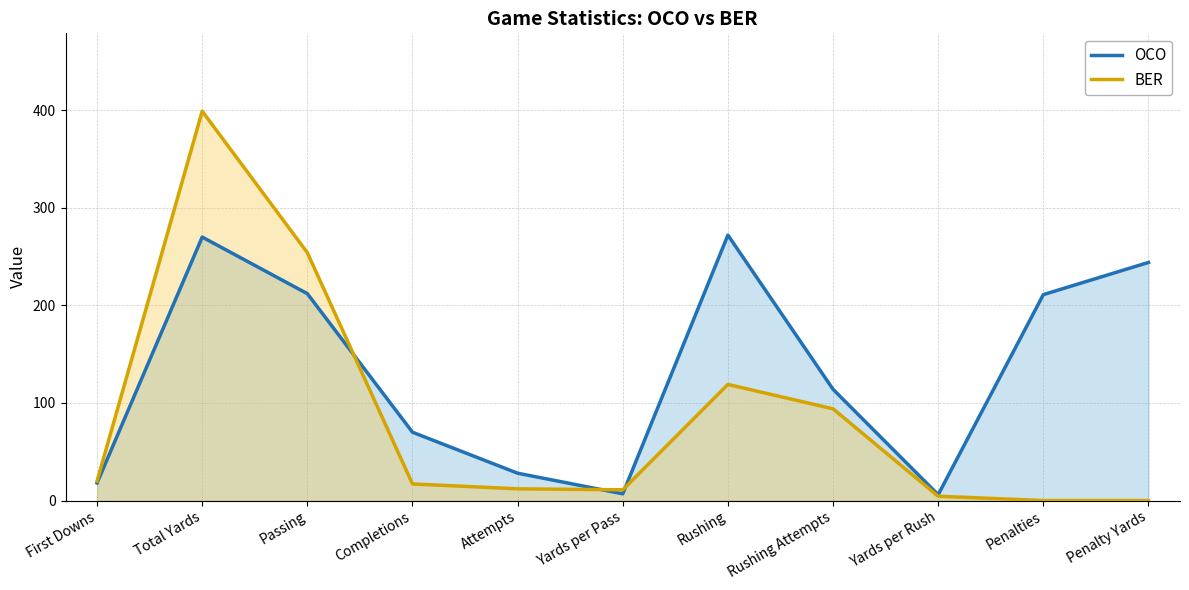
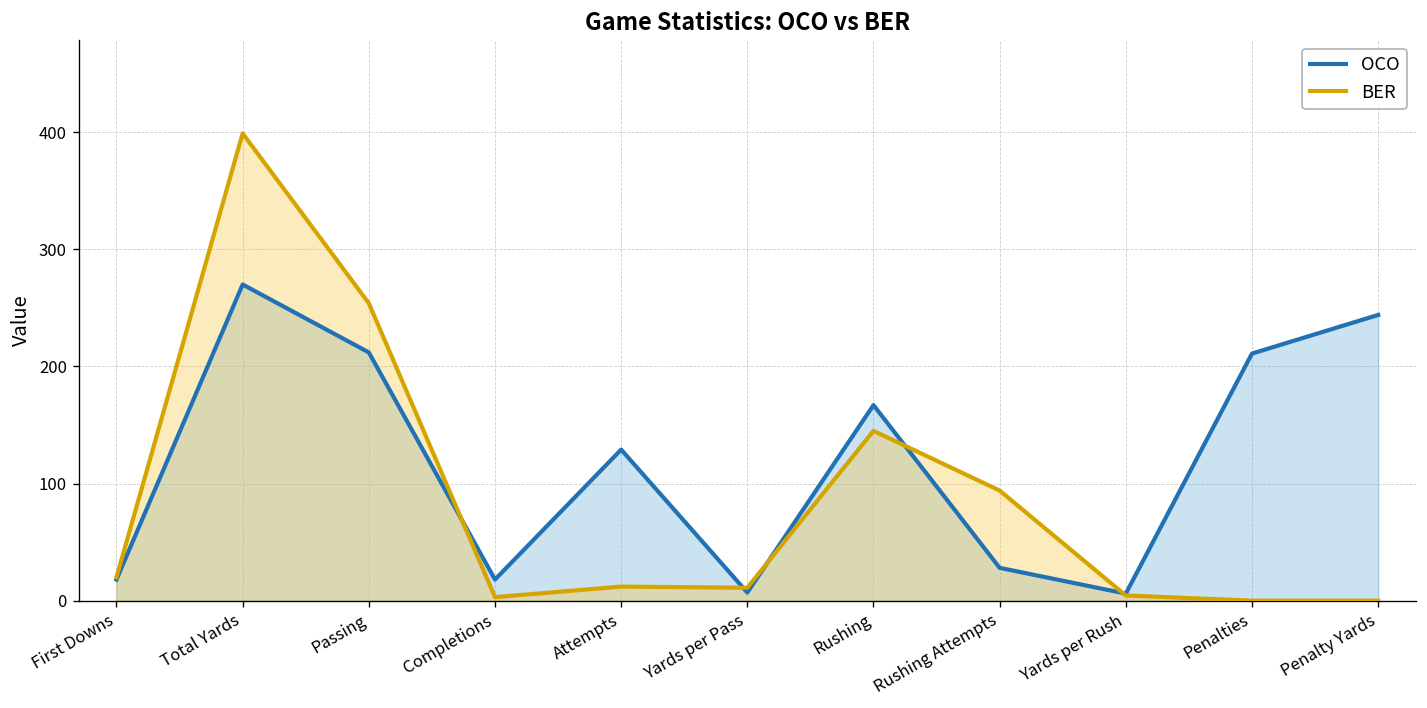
OCO, Completions: 70 -> 20
BER, Completions: 20 -> 0
OCO, Attempts: 30 -> 130
OCO, Rushing: 270 -> 170
BER, Rushing: 120 -> 150
OCO, Rushing Attempts: 110 -> 30
